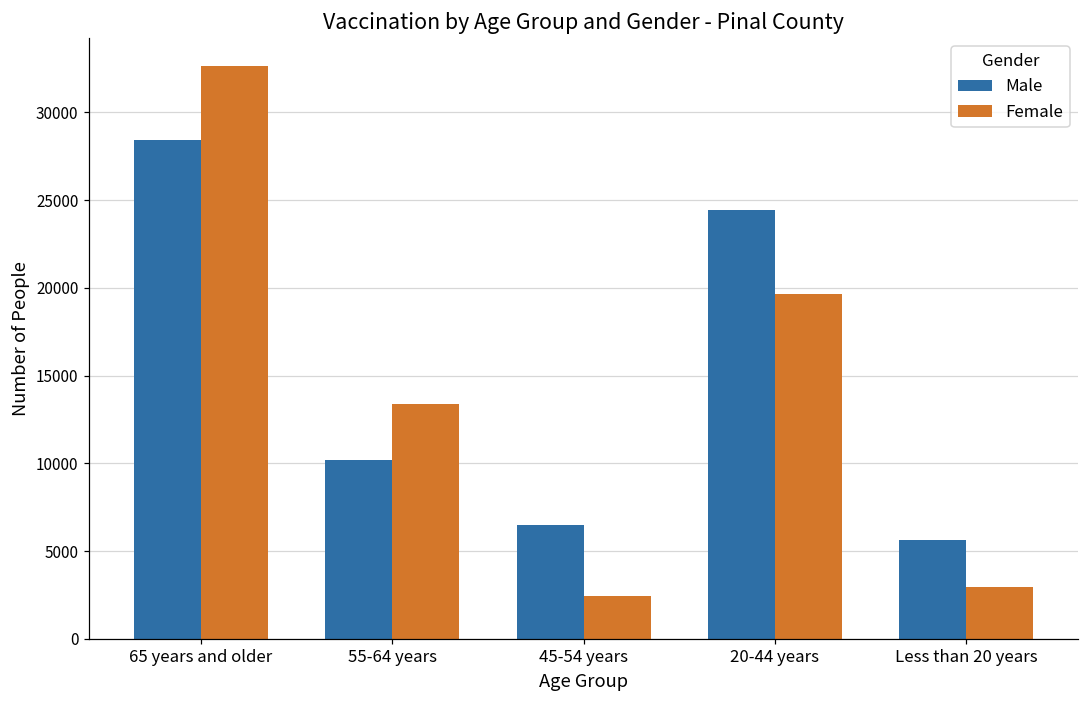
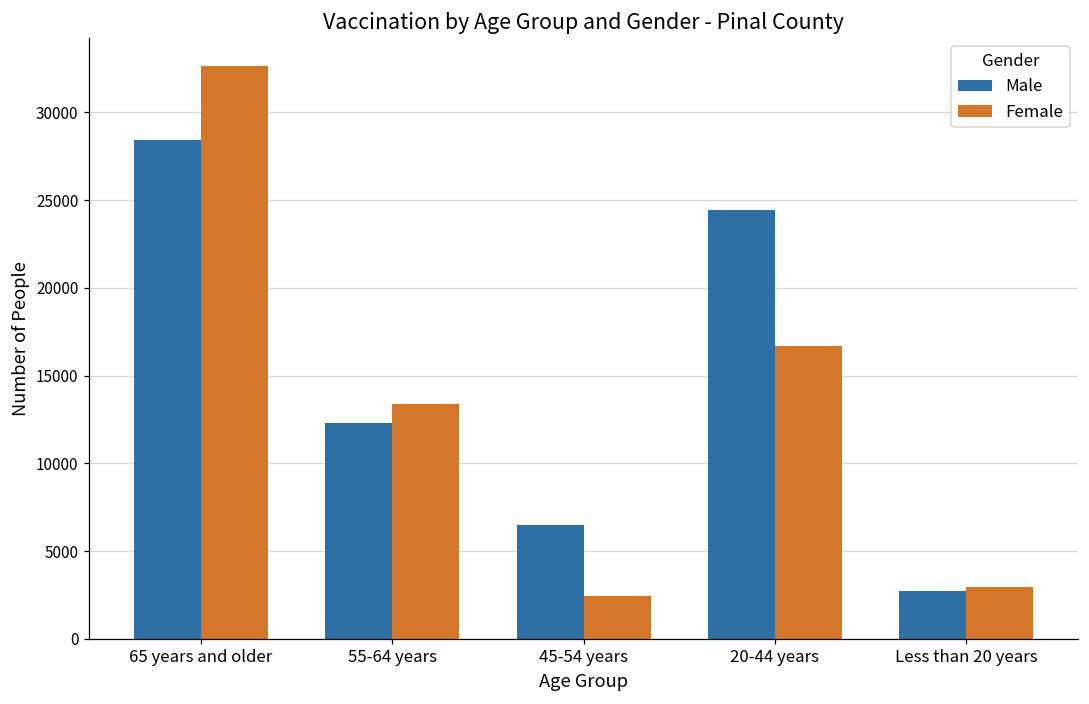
Male, 55-64 years: 10200 -> 12300
Female, 20-44 years: 19700 -> 16700
Male, Less than 20 years: 5600 -> 2700
